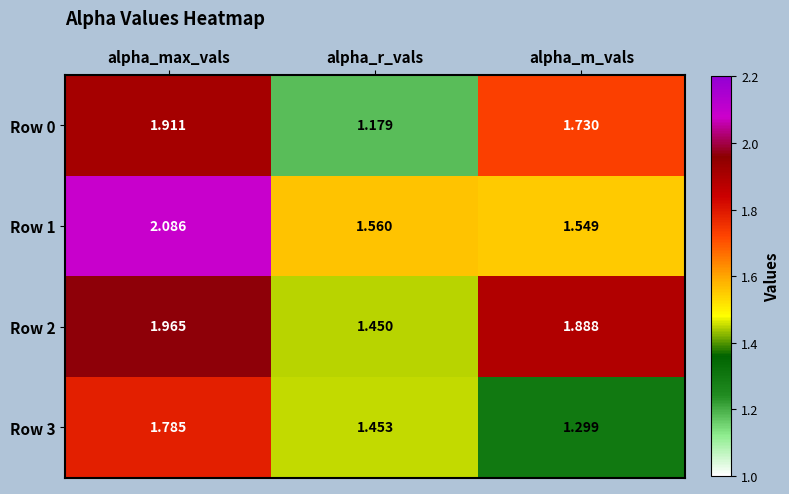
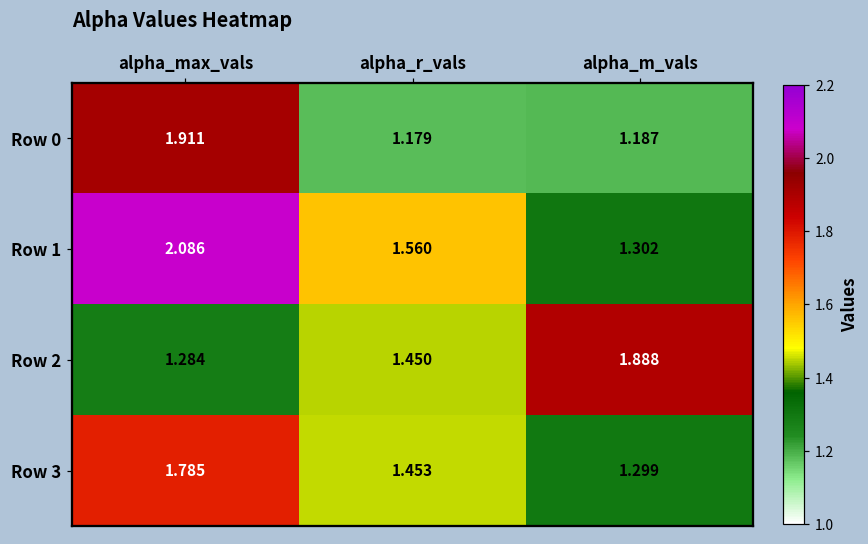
Row 0, alpha_m_vals: 1.730 -> 1.187
Row 1, alpha_m_vals: 1.549 -> 1.302
Row 2, alpha_max_vals: 1.965 -> 1.284
